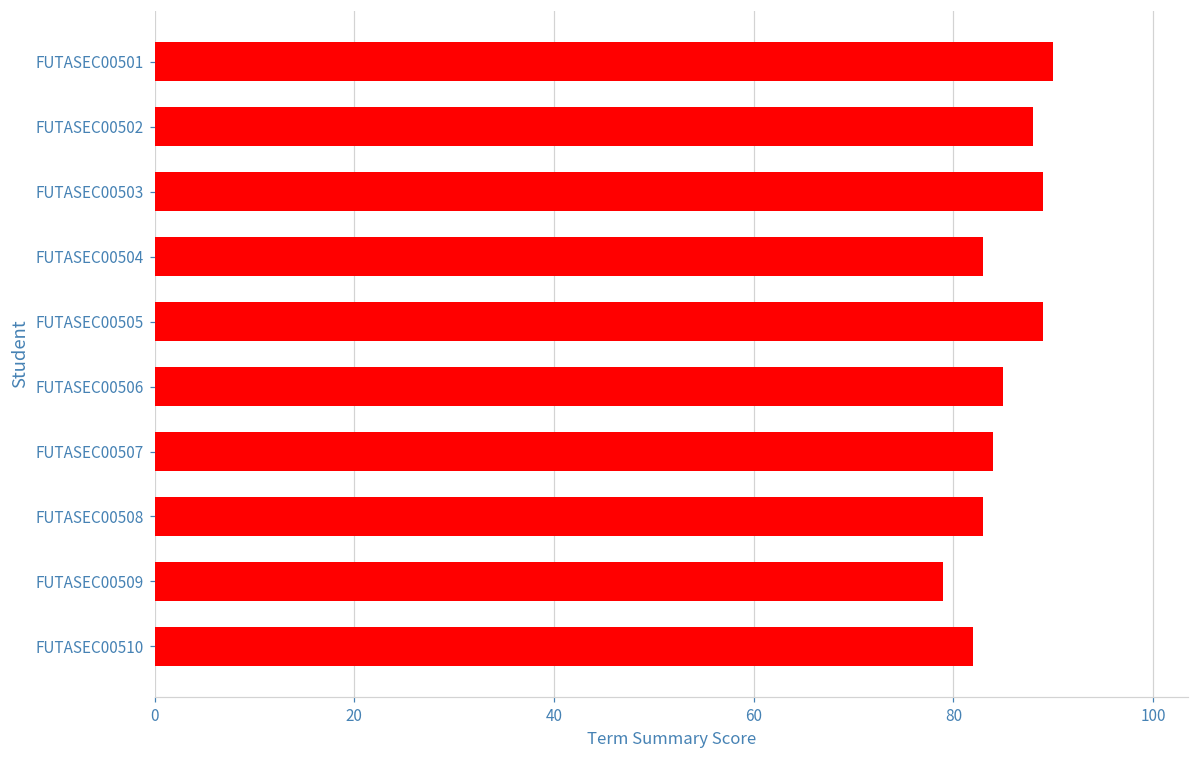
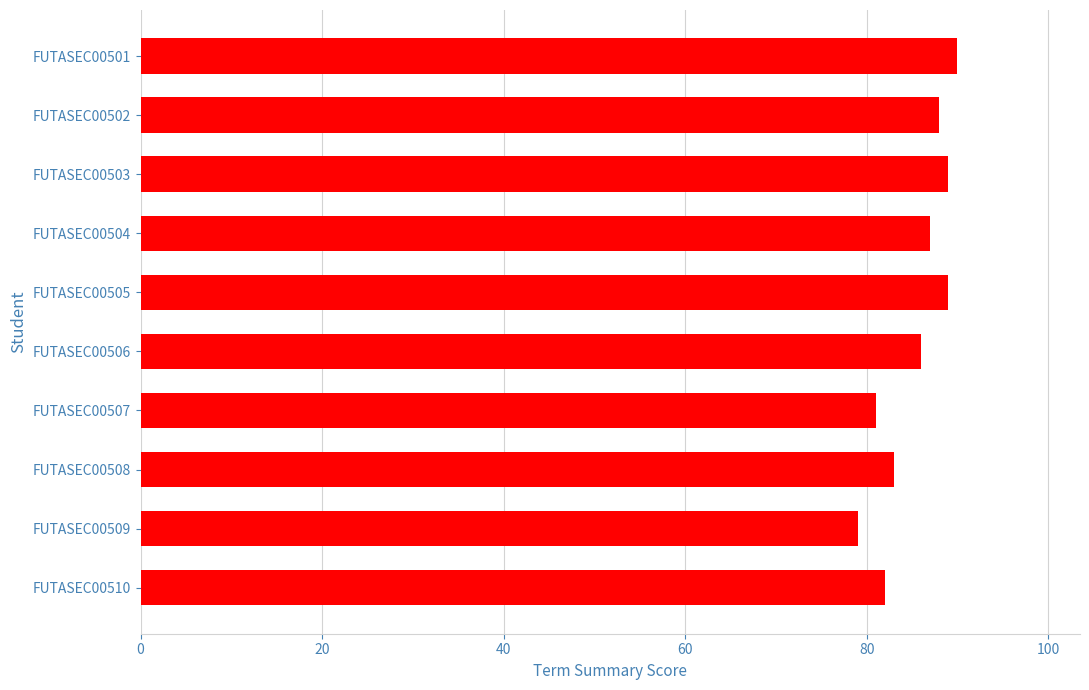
FUTASEC00504: 83 -> 87
FUTASEC00506: 85 -> 86
FUTASEC00507: 84 -> 81
